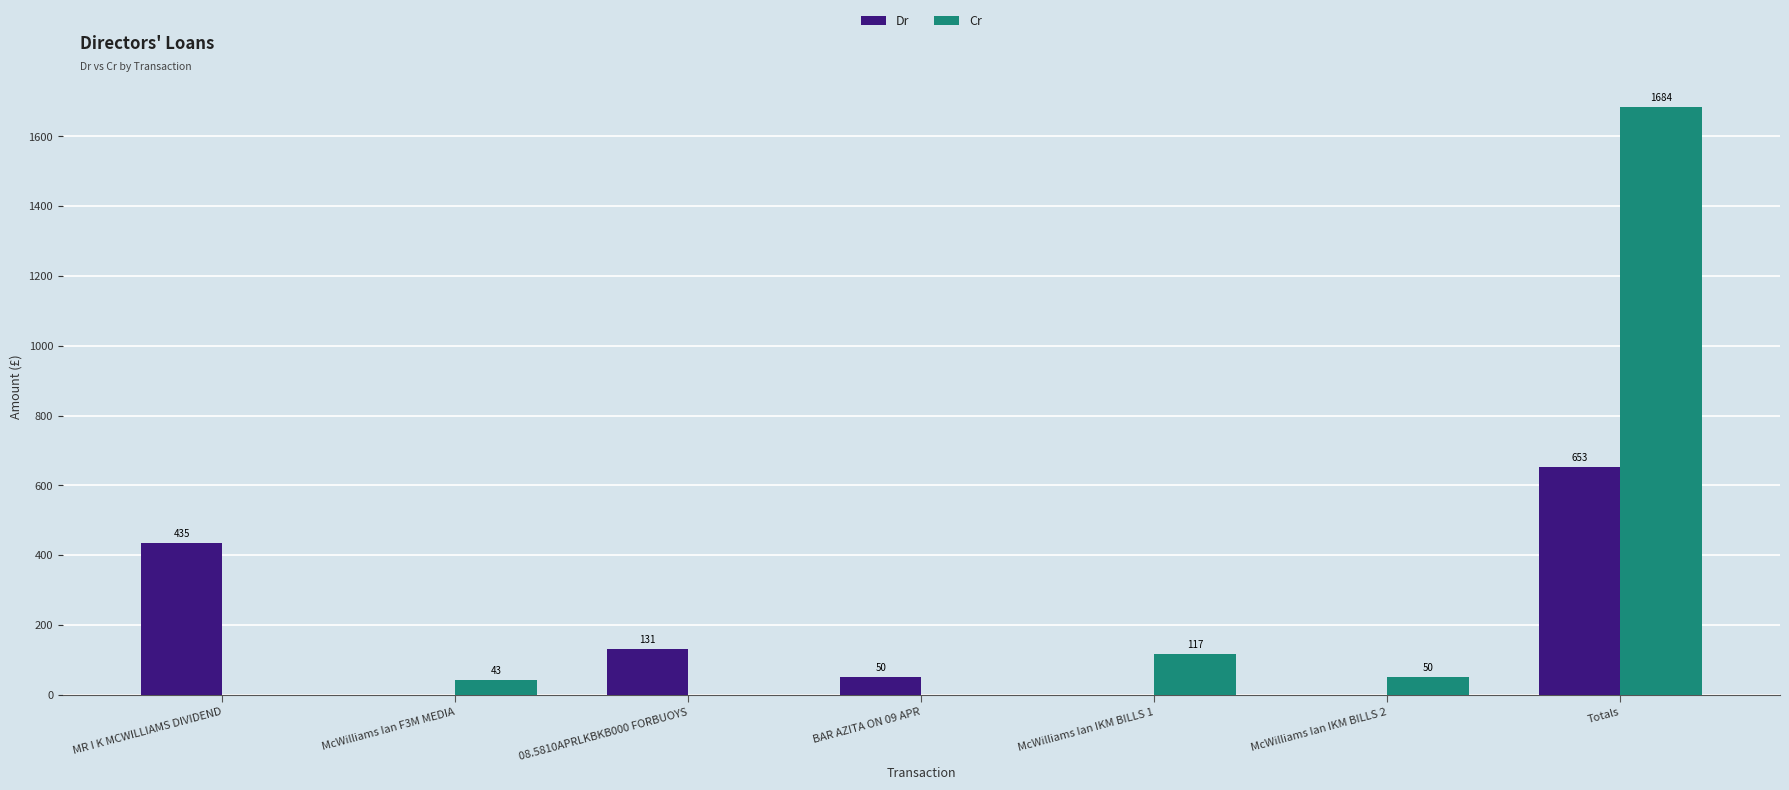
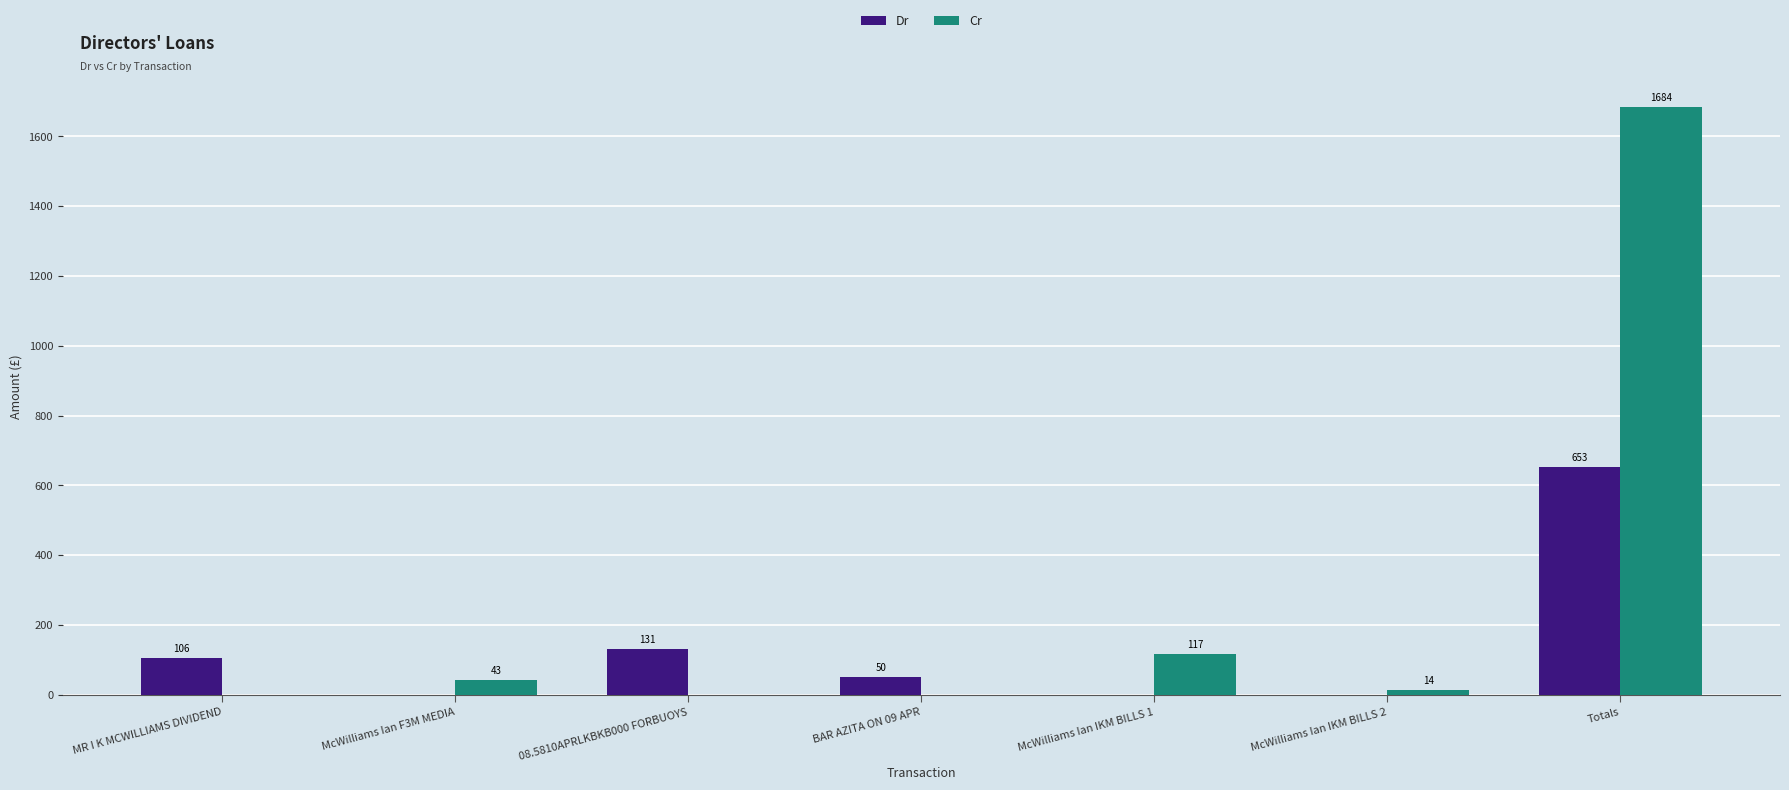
Dr, MR I K MCWILLIAMS DIVIDEND: 435 -> 106
Cr, McWilliams Ian IKM BILLS 2: 50 -> 14
